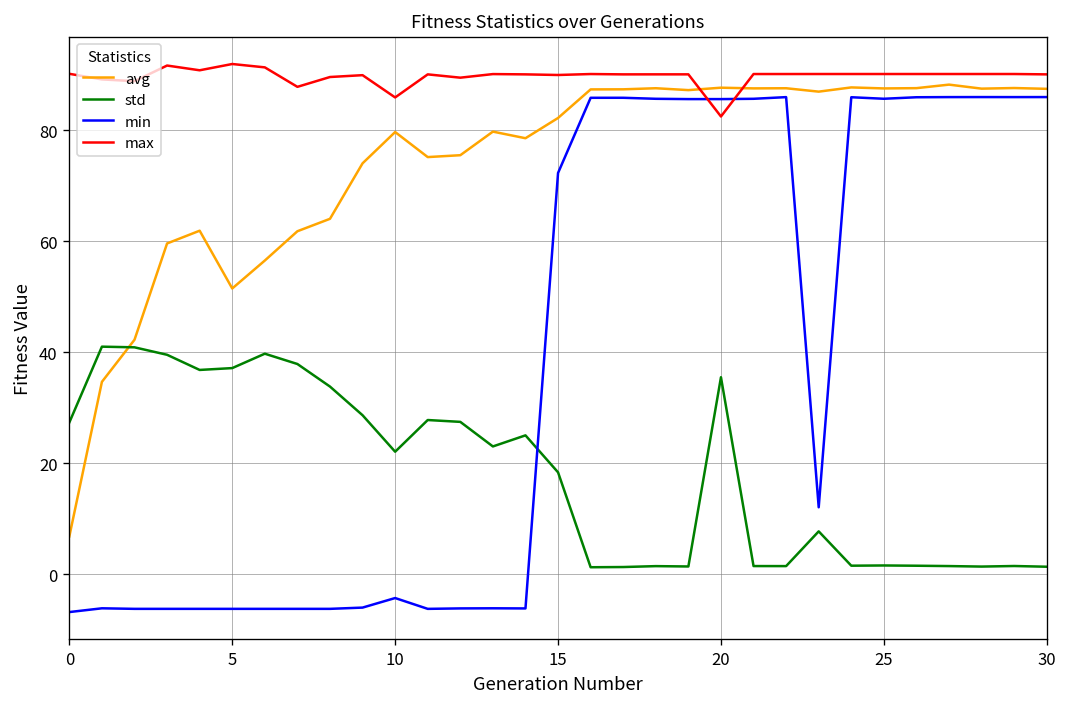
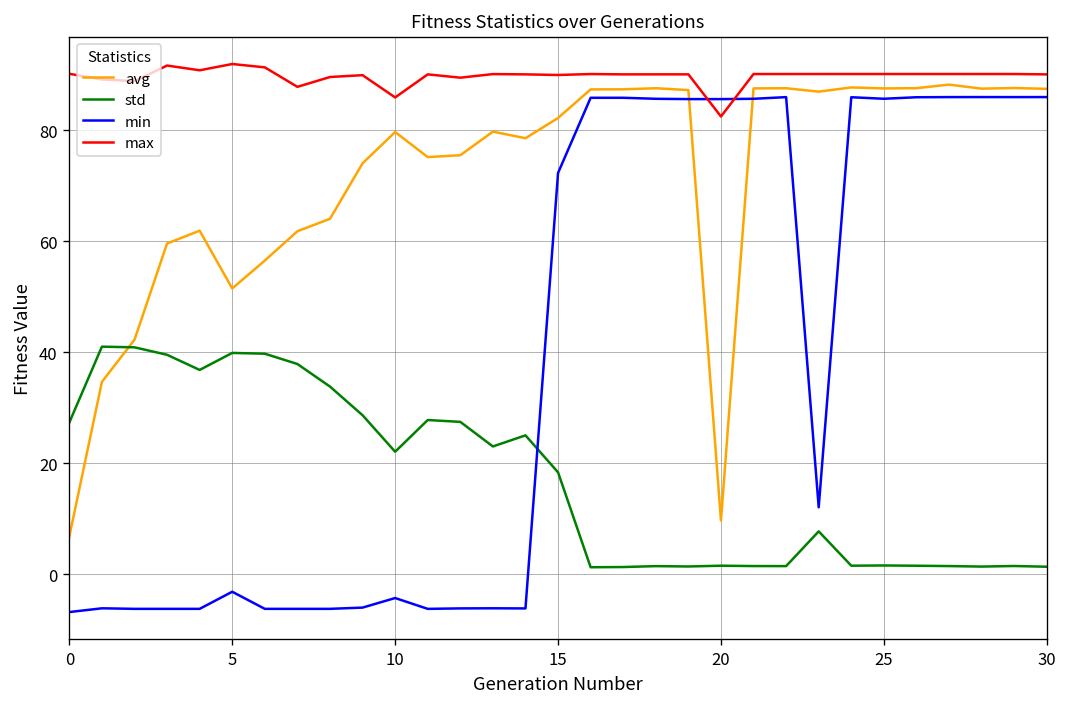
std, 5: 37 -> 40
min, 5: -6 -> -3
avg, 20: 88 -> 10
std, 20: 35 -> 2
